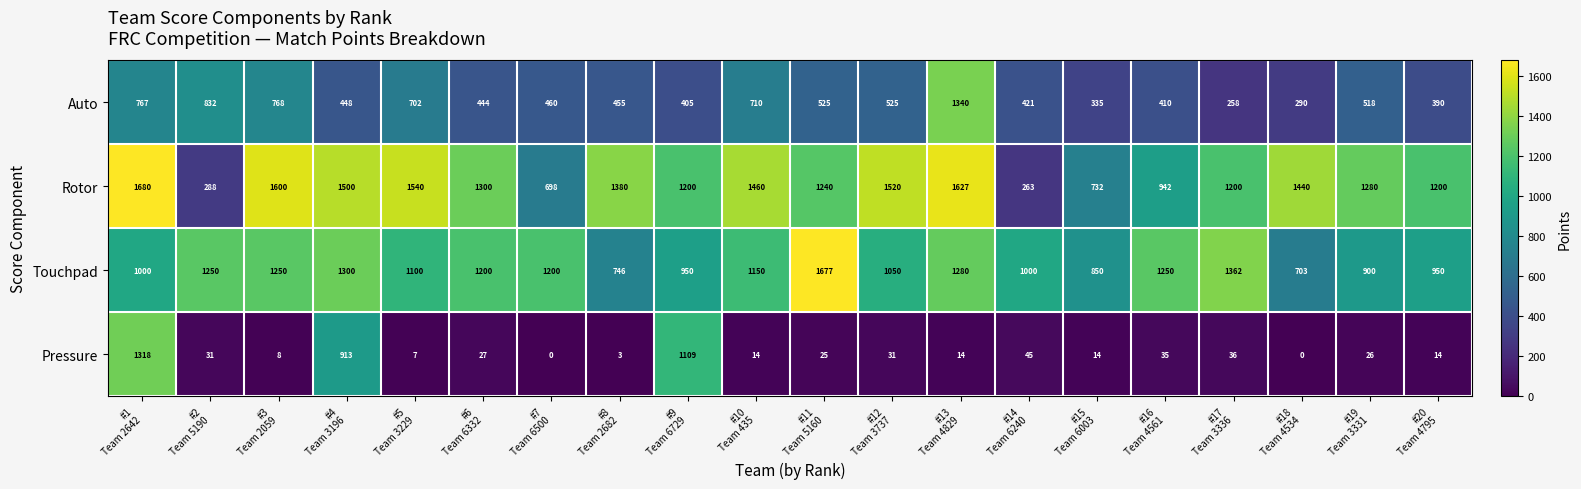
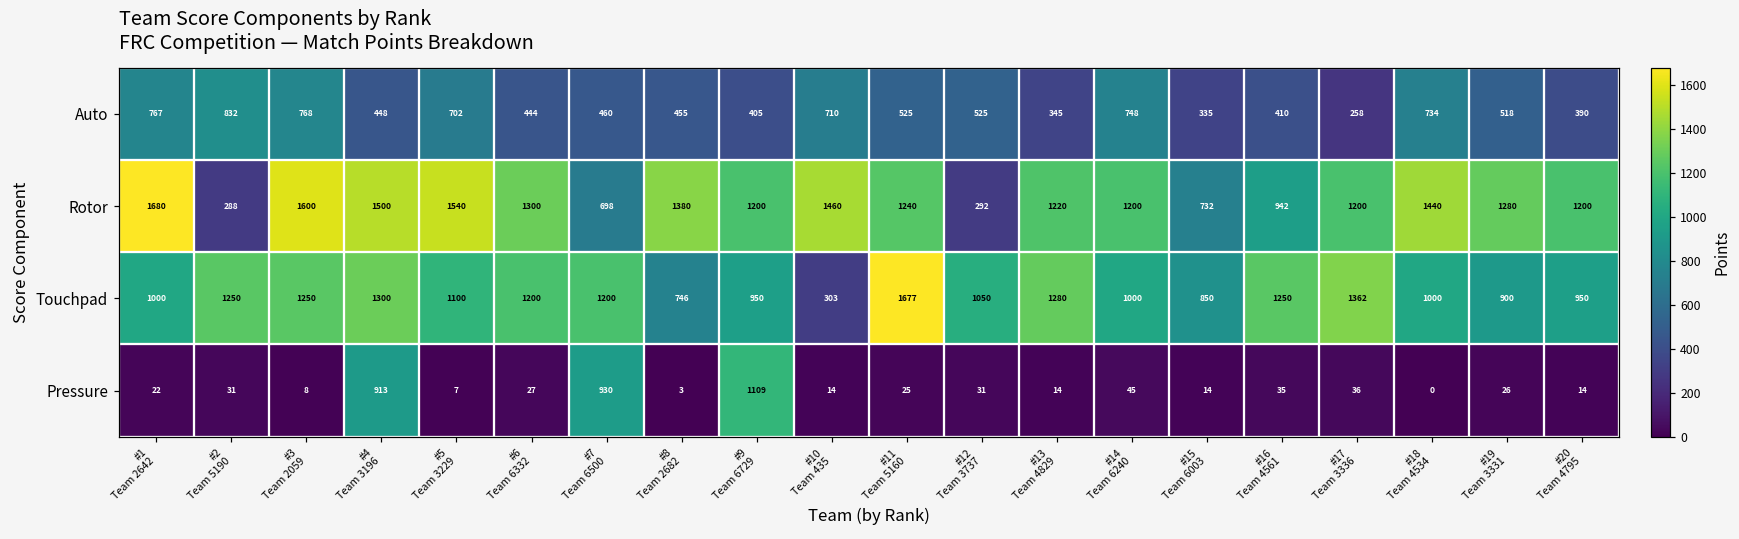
Auto, #13 Team 4829: 1340 -> 345
Auto, #14 Team 6240: 421 -> 748
Auto, #18 Team 4534: 290 -> 734
Rotor, #12 Team 3737: 1520 -> 292
Rotor, #13 Team 4829: 1627 -> 1220
Rotor, #14 Team 6240: 263 -> 1200
Touchpad, #10 Team 435: 1150 -> 303
Touchpad, #18 Team 4534: 703 -> 1000
Pressure, #1 Team 2642: 1318 -> 22
Pressure, #7 Team 6500: 0 -> 930
